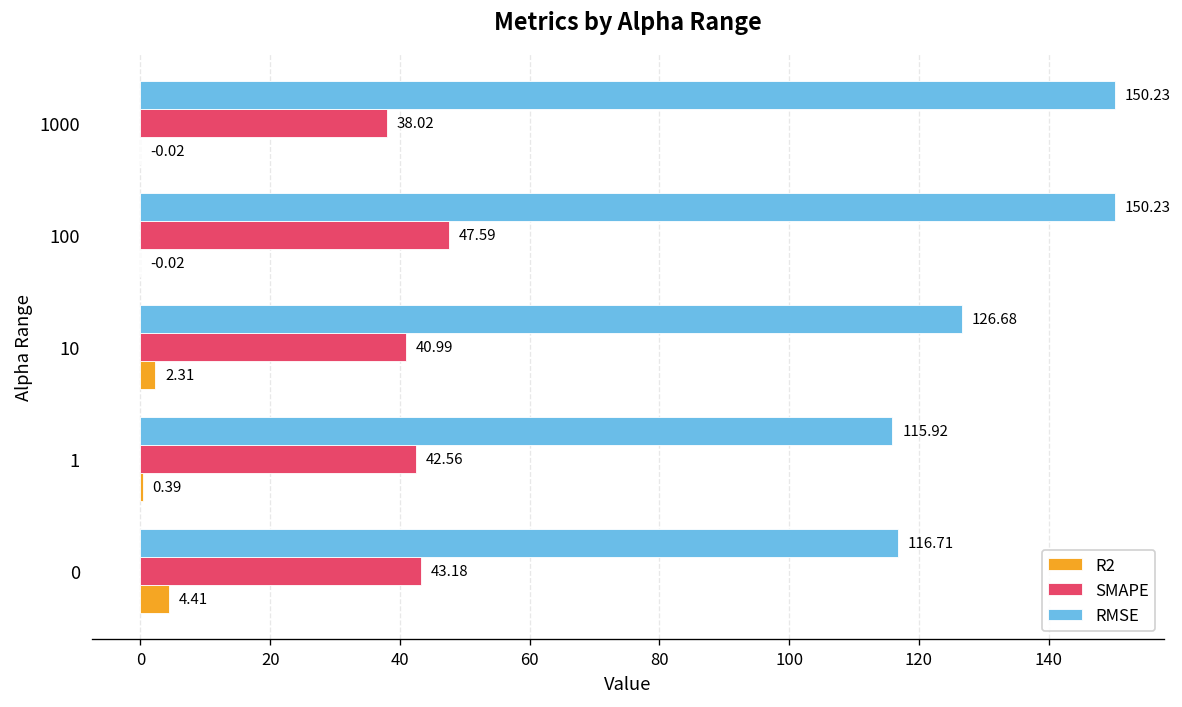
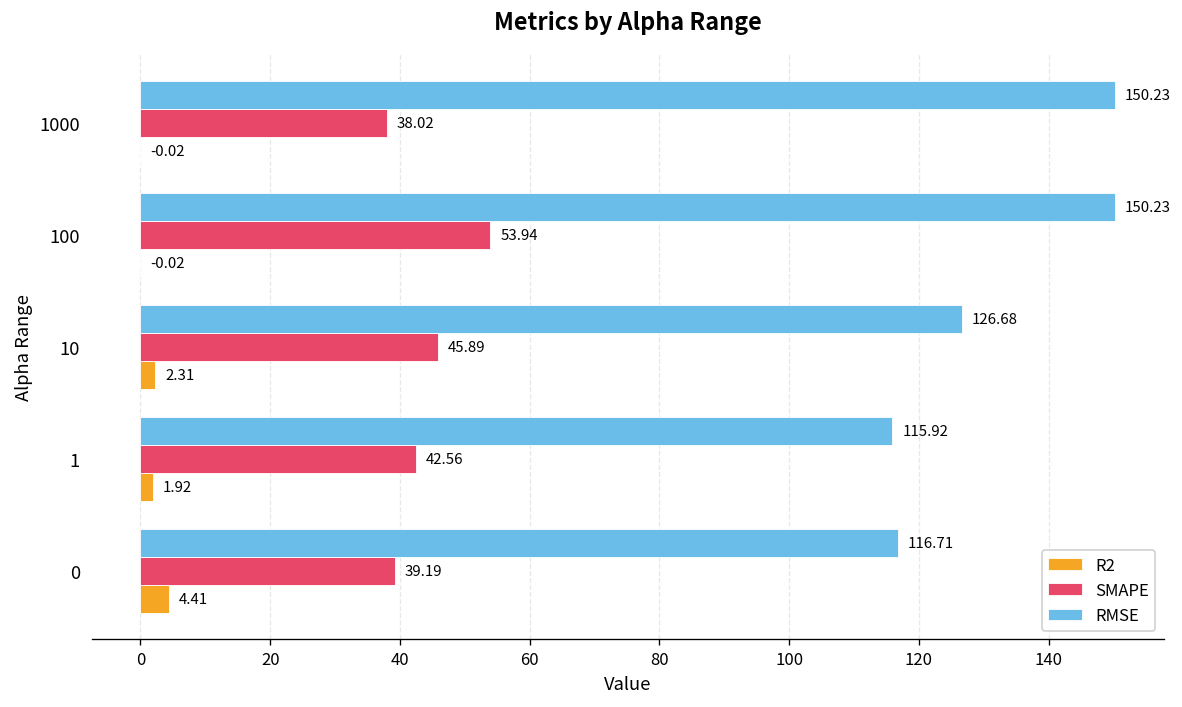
SMAPE, 100: 47.59 -> 53.94
SMAPE, 10: 40.99 -> 45.89
R2, 1: 0.39 -> 1.92
SMAPE, 0: 43.18 -> 39.19
